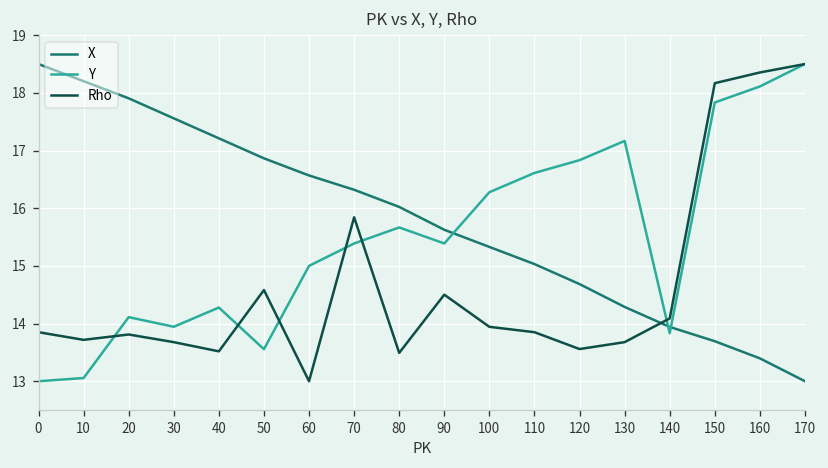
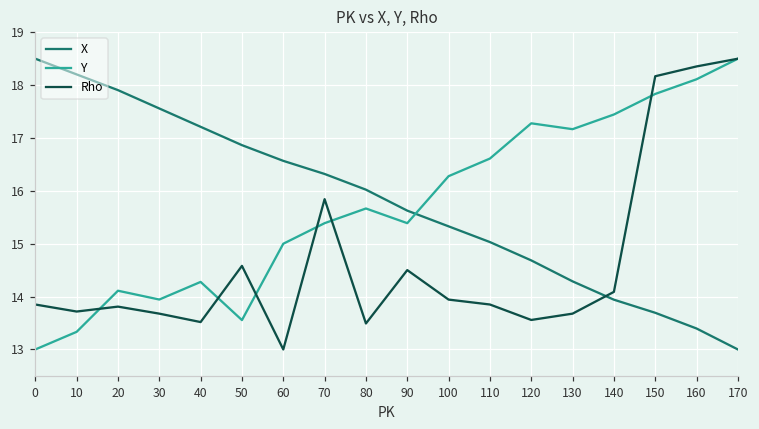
Y, 10: 13.1 -> 13.3
Y, 120: 16.8 -> 17.3
Y, 140: 13.8 -> 17.4
